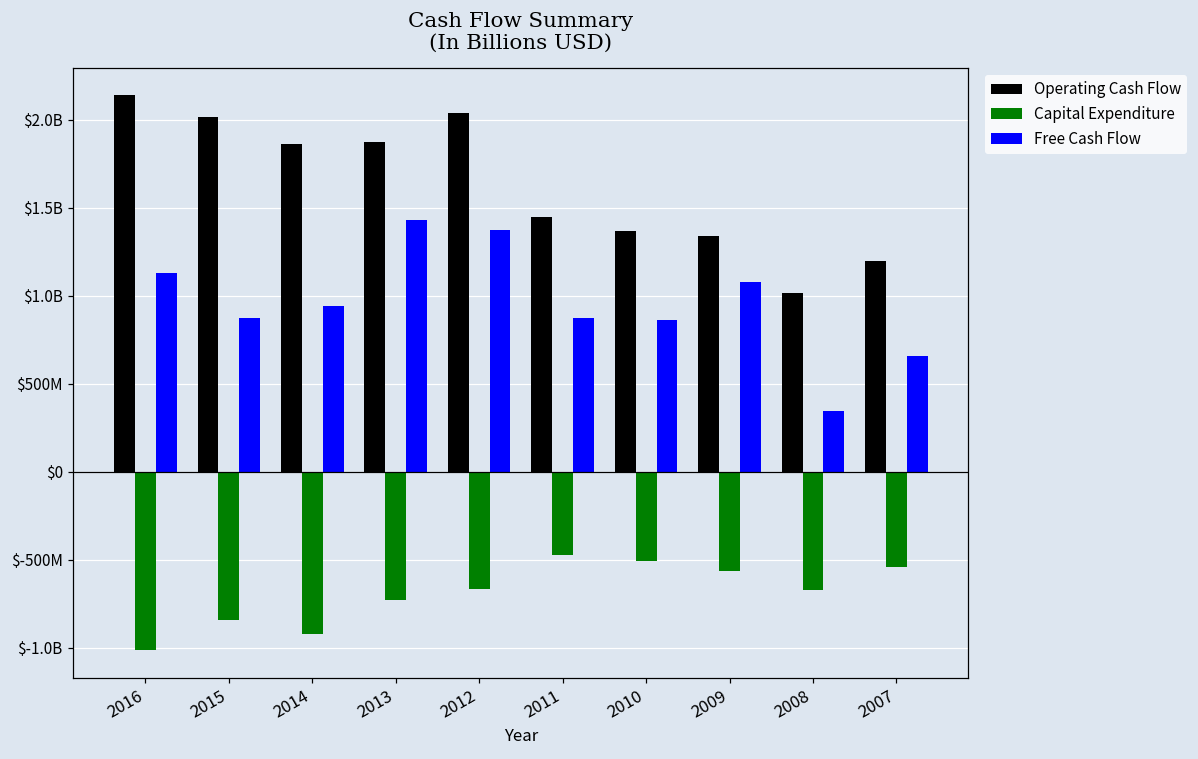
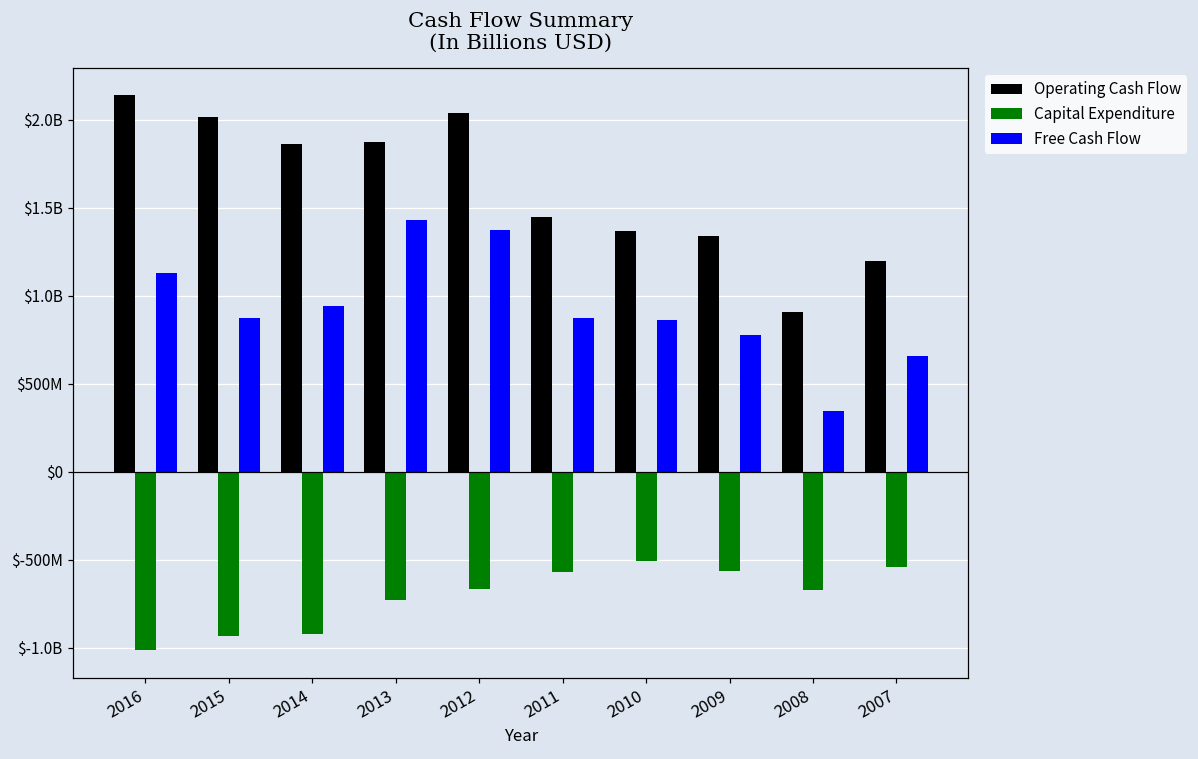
Capital Expenditure, 2015: $-840000000 -> $-940000000
Capital Expenditure, 2011: $-470000000 -> $-570000000
Free Cash Flow, 2009: $1080000000 -> $780000000
Operating Cash Flow, 2008: $1020000000 -> $910000000
